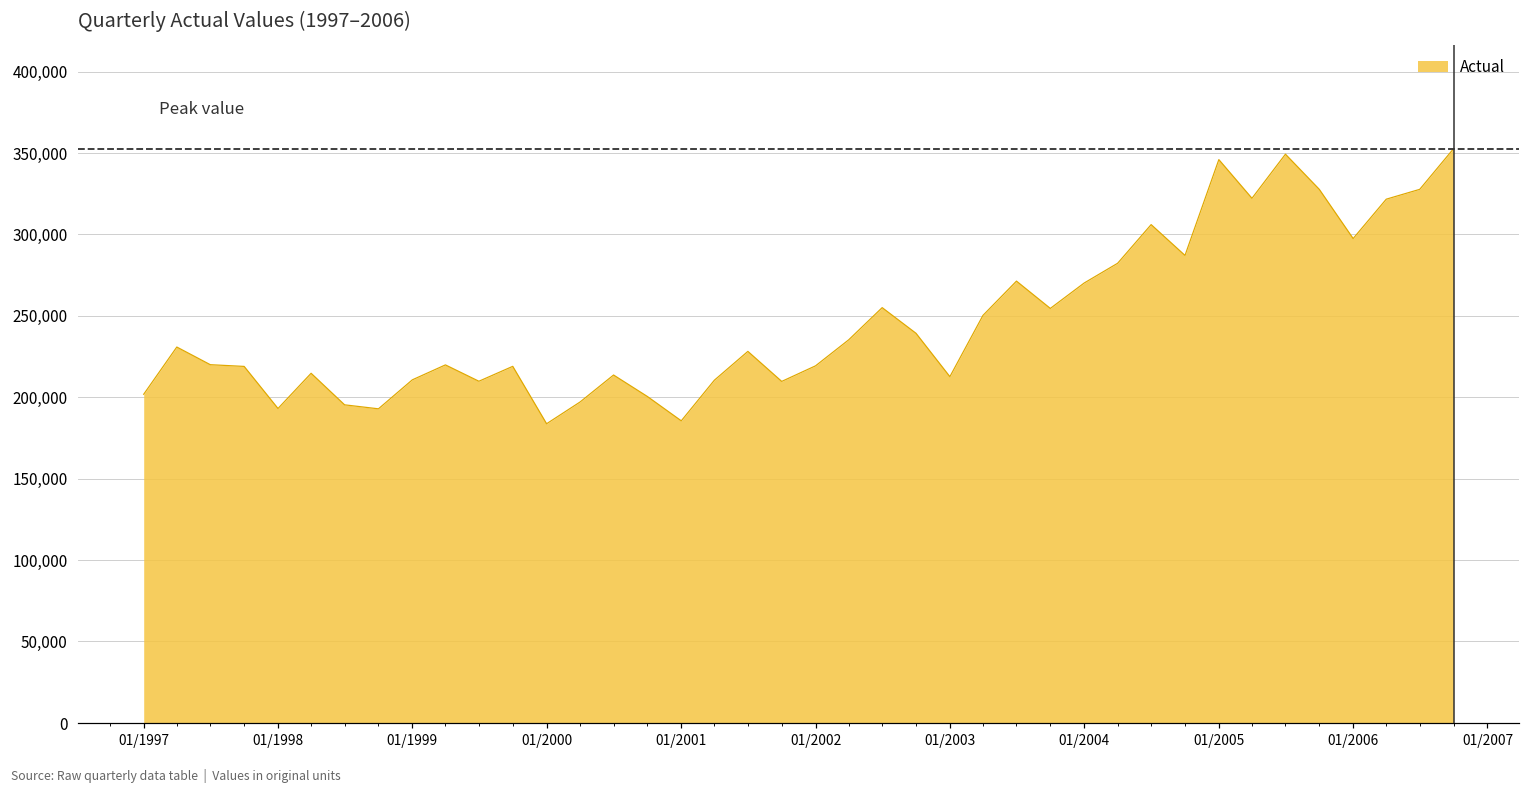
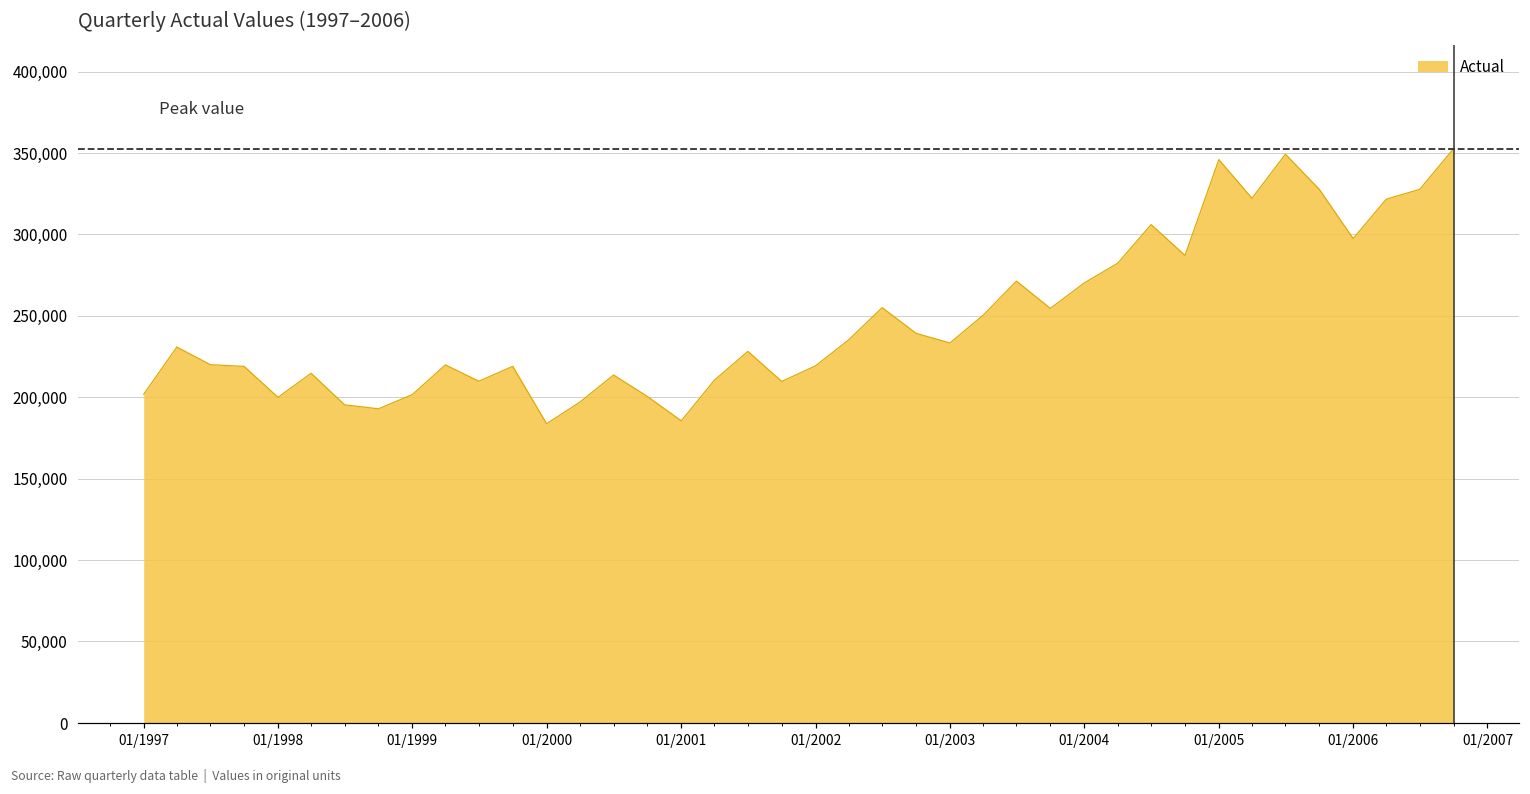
01/1998: 193,000 -> 200,000
01/1999: 211,000 -> 202,000
01/2003: 213,000 -> 233,000
